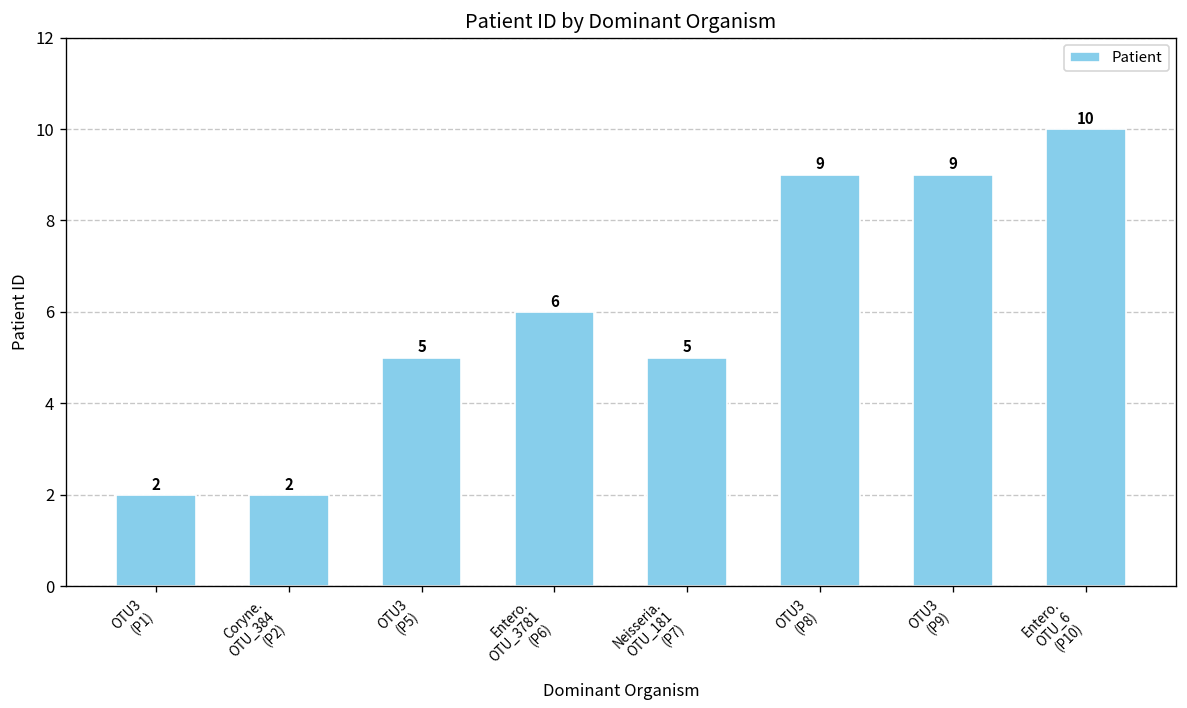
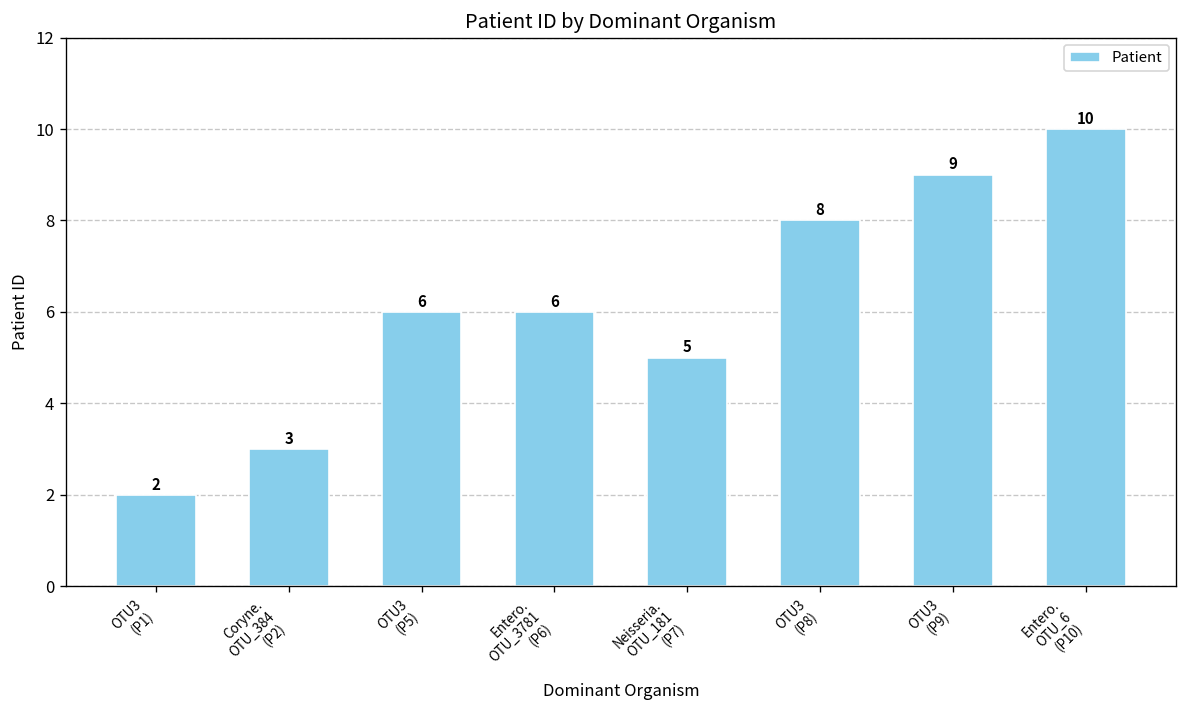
Coryne. OTU_384 (P2): 2 -> 3
OTU3 (P5): 5 -> 6
OTU3 (P8): 9 -> 8
